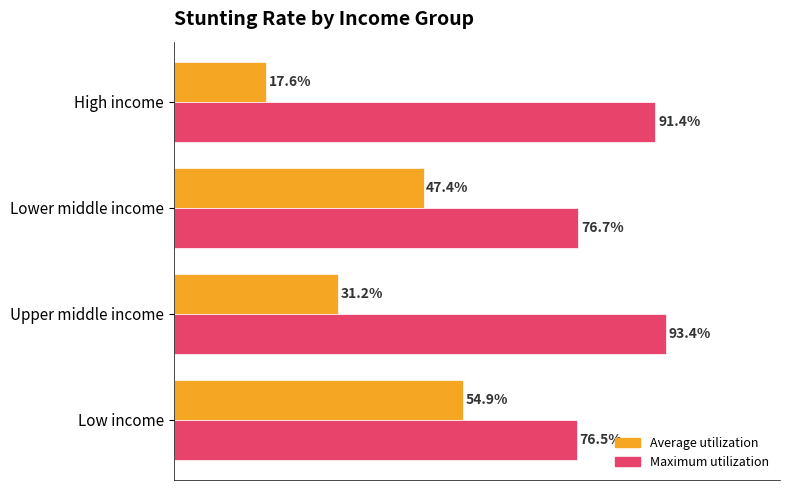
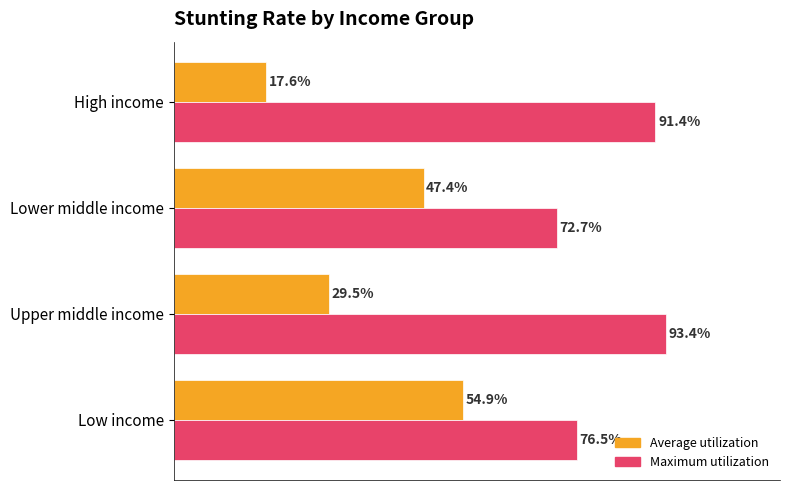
Maximum utilization, Lower middle income: 76.7% -> 72.7%
Average utilization, Upper middle income: 31.2% -> 29.5%
